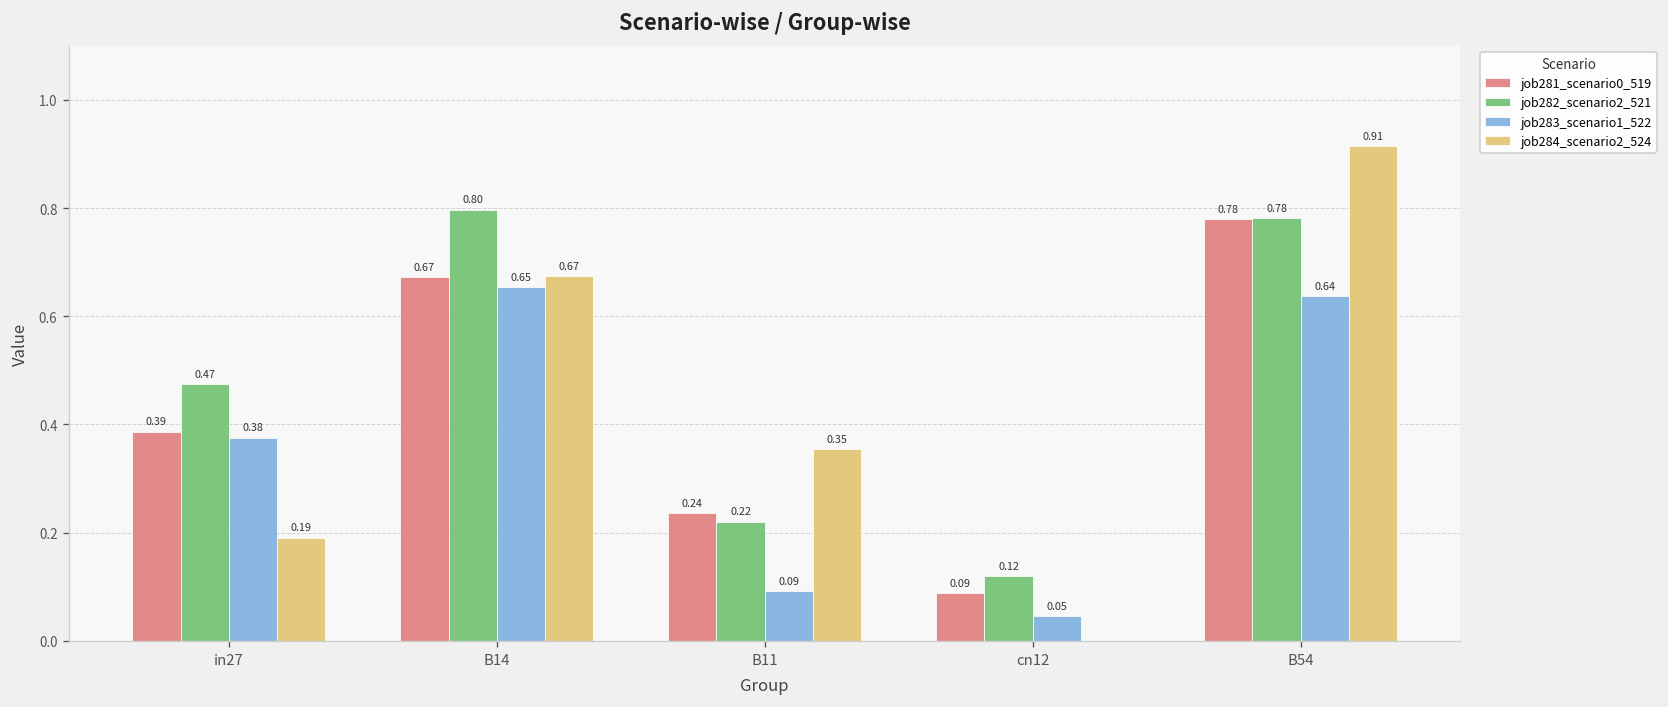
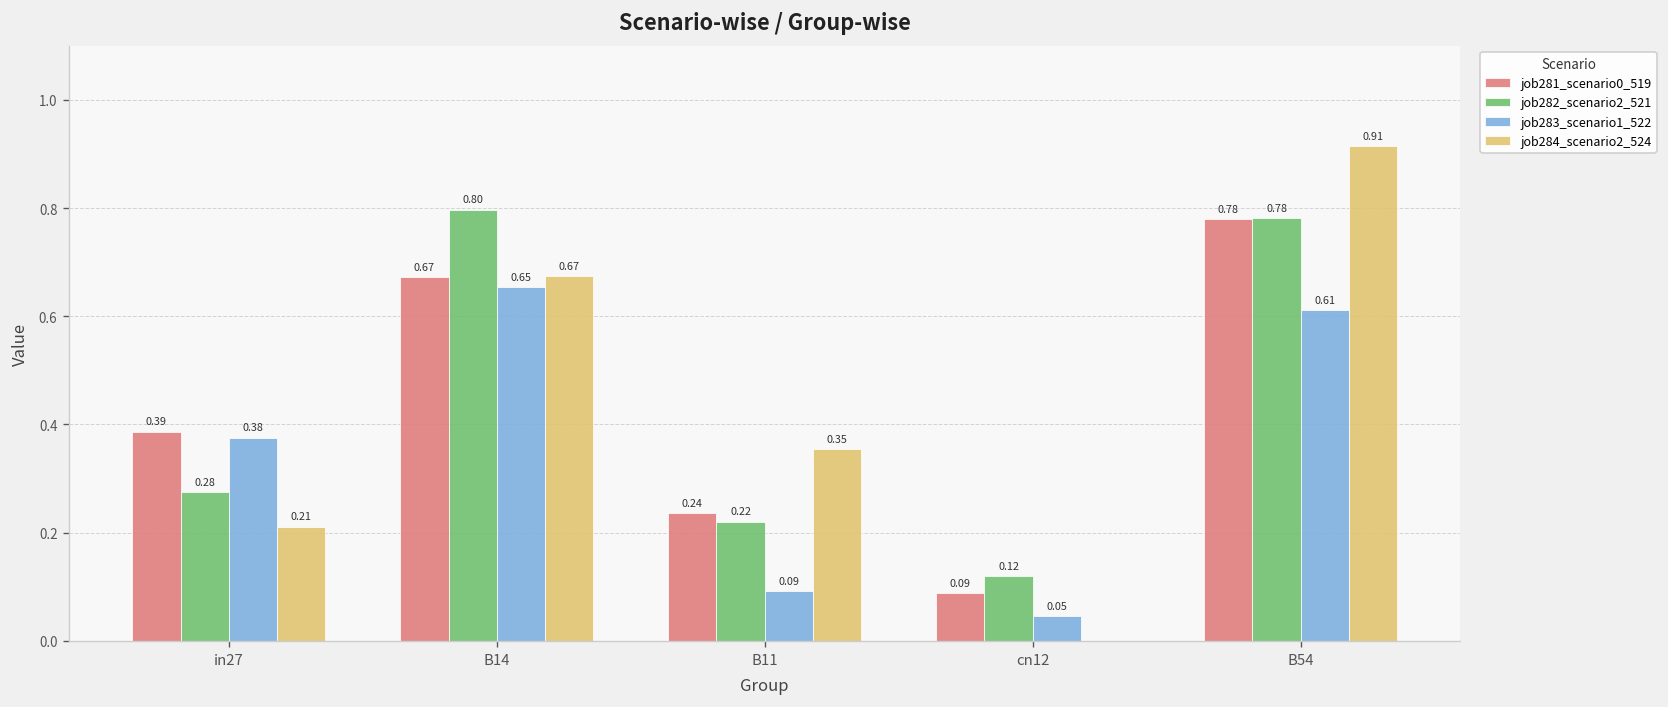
job282_scenario2_521, in27: 0.47 -> 0.28
job284_scenario2_524, in27: 0.19 -> 0.21
job283_scenario1_522, B54: 0.64 -> 0.61
